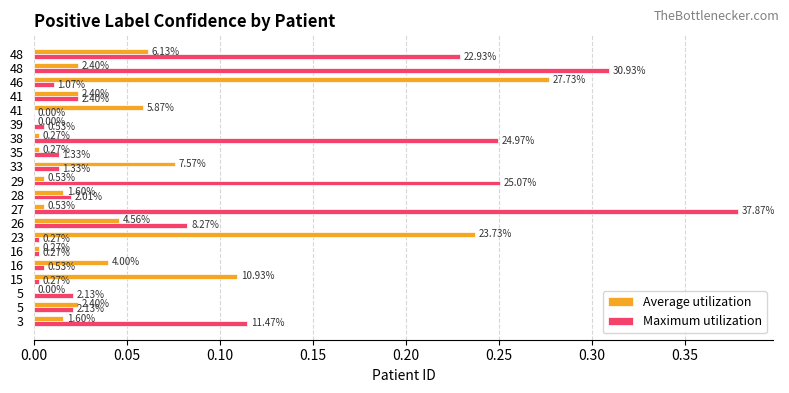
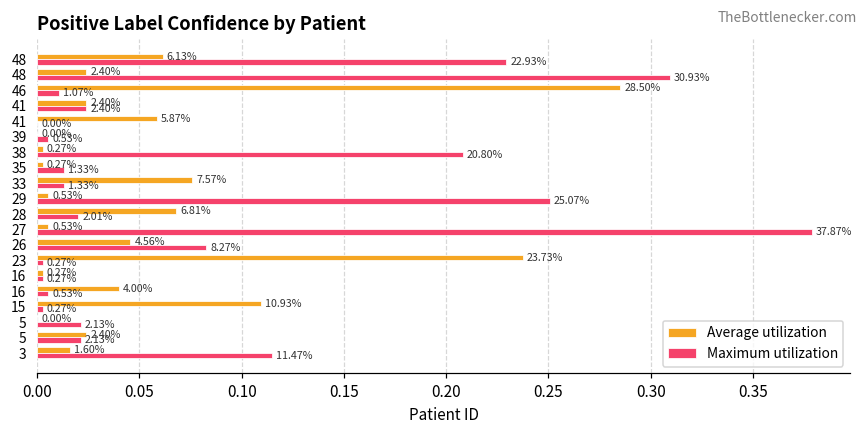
Average utilization, 46: 27.73% -> 28.50%
Maximum utilization, 38: 24.97% -> 20.80%
Average utilization, 28: 1.60% -> 6.81%
